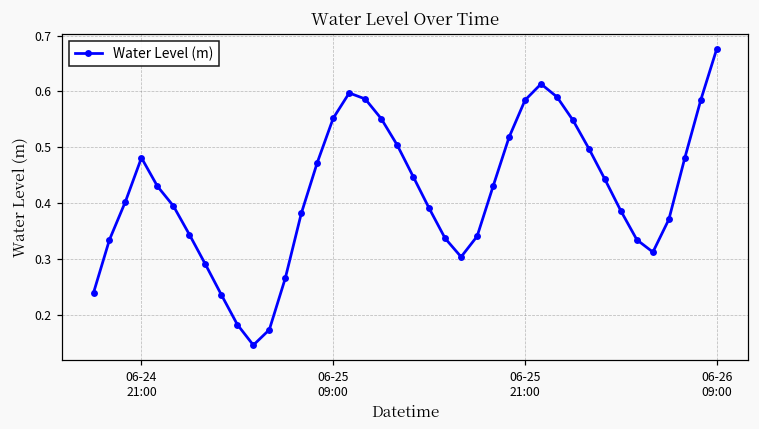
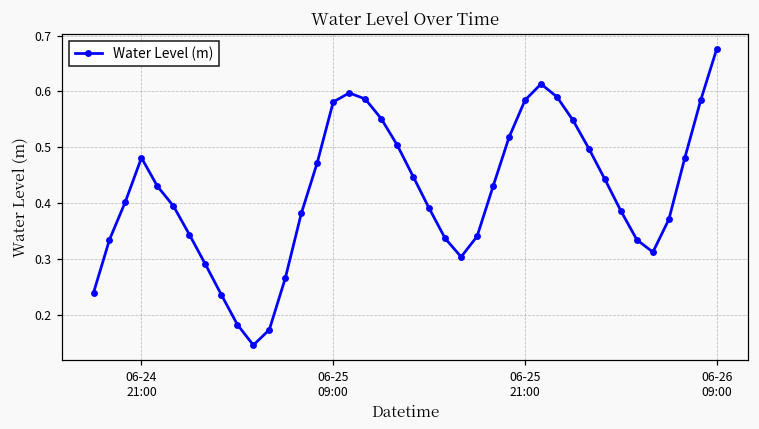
06-25 09:00: 0.55 -> 0.58
